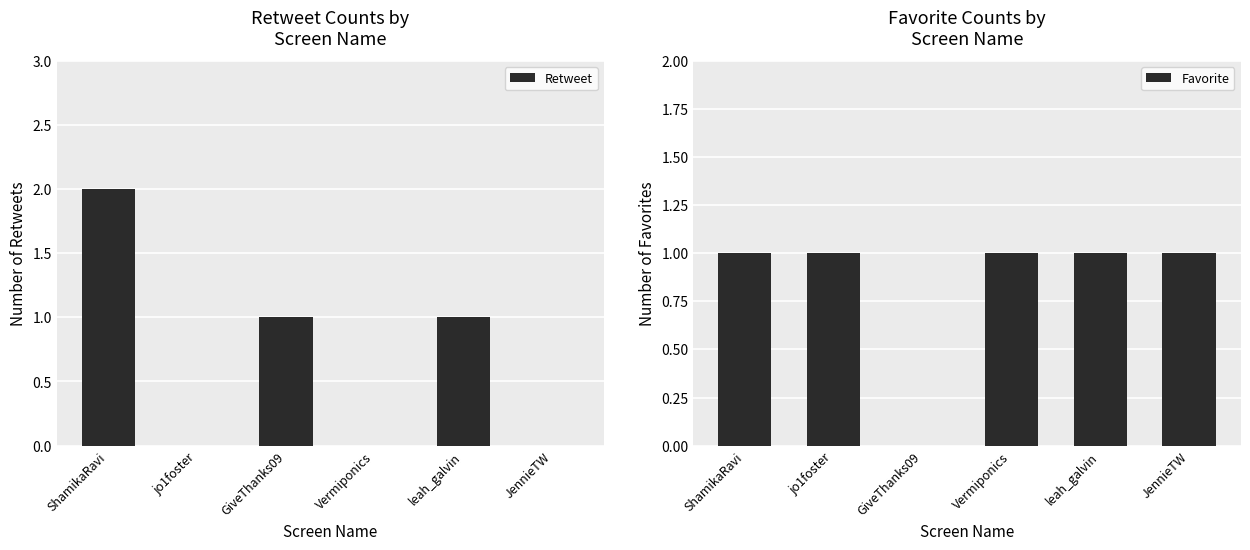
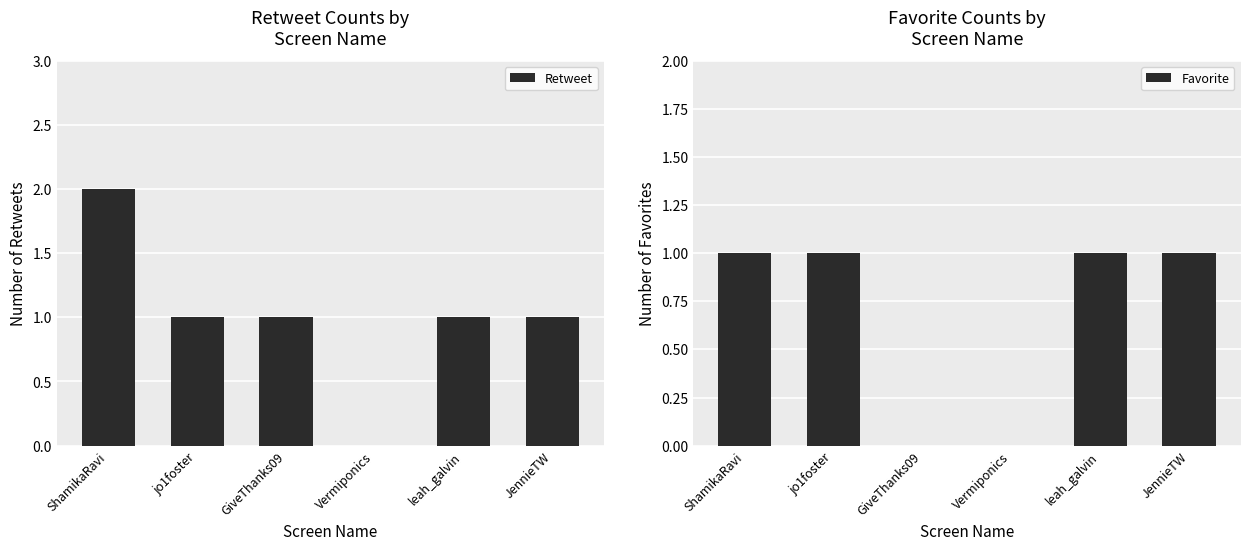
Retweet Counts by Screen Name, jo1foster: 0 -> 1
Retweet Counts by Screen Name, JennieTW: 0 -> 1
Favorite Counts by Screen Name, Vermiponics: 1 -> 0
